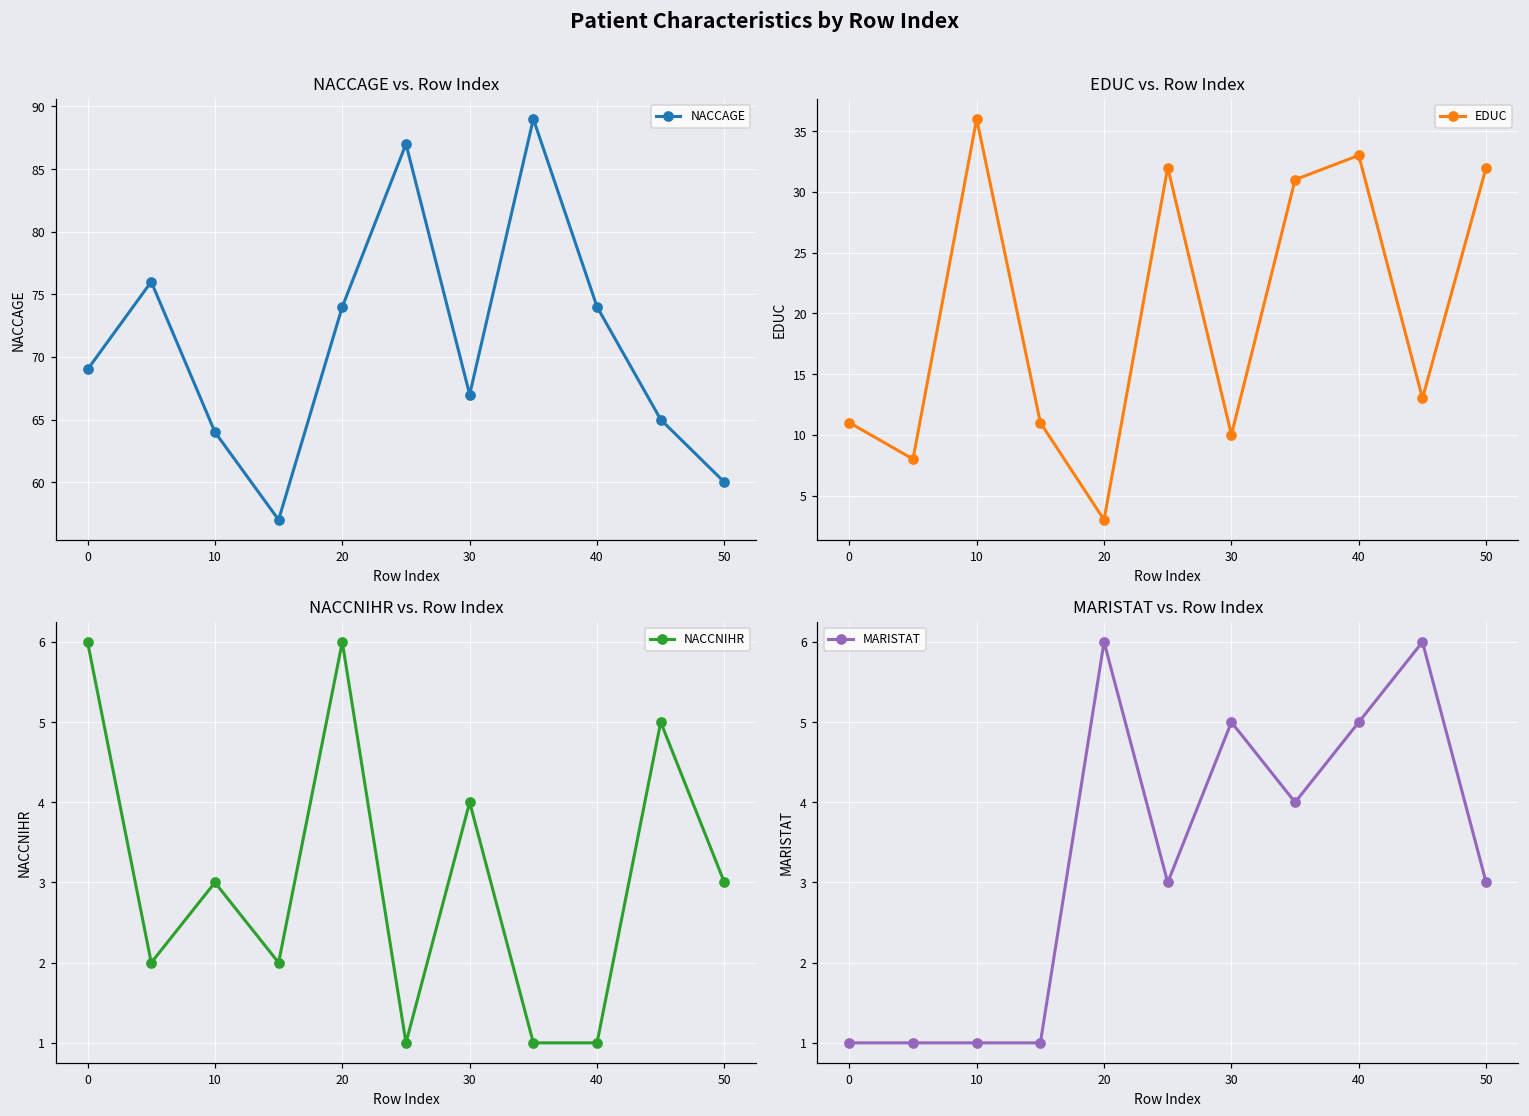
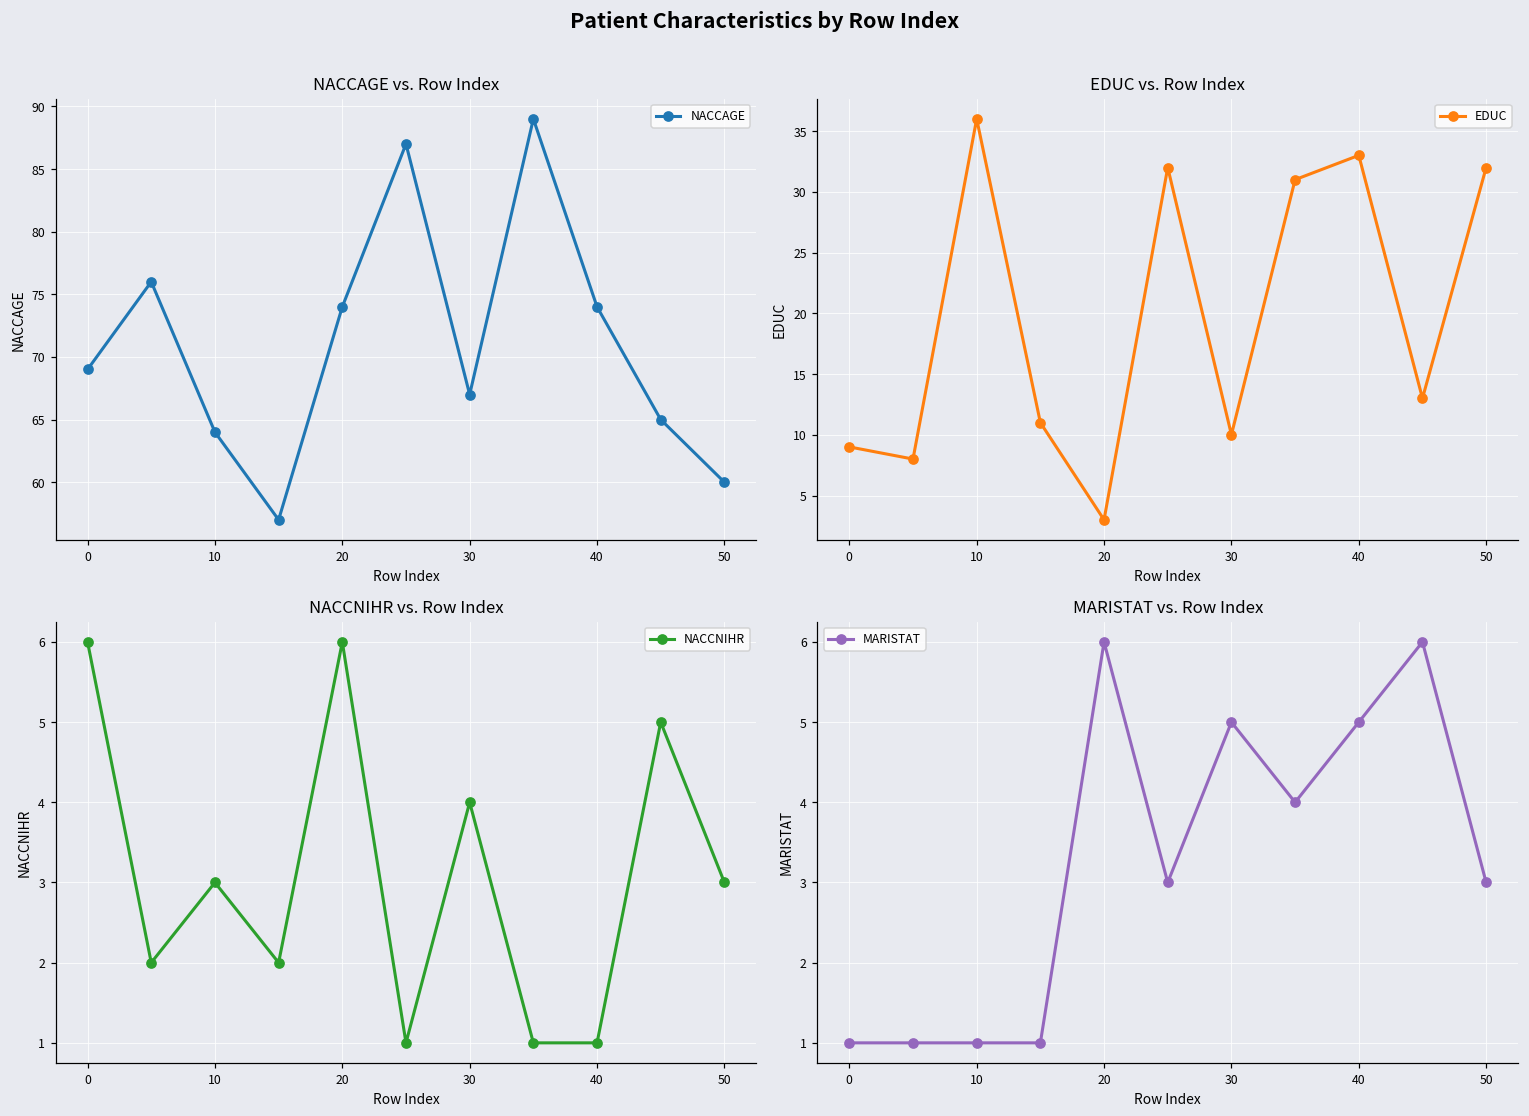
EDUC vs. Row Index, 0: 11 -> 9
